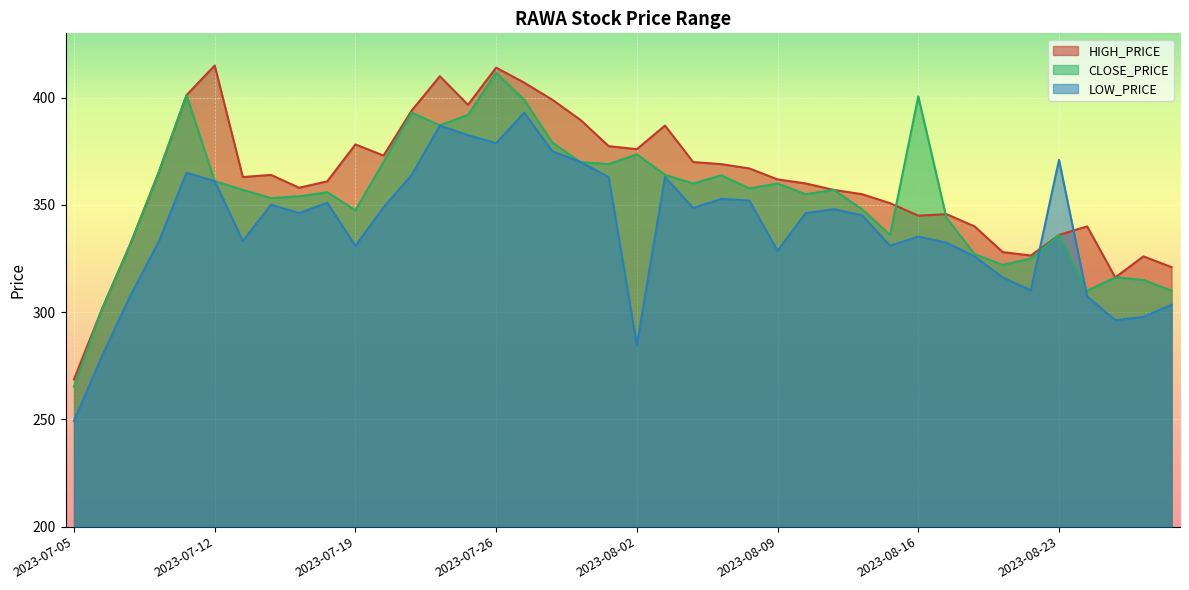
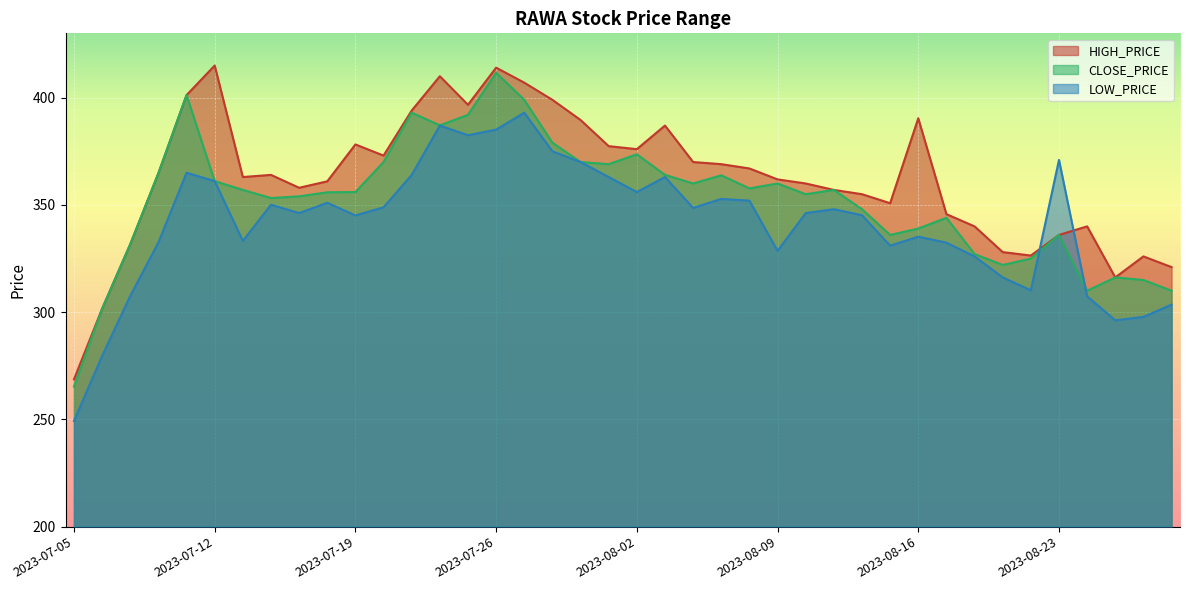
CLOSE_PRICE, 2023-07-19: 348 -> 356
LOW_PRICE, 2023-07-19: 331 -> 345
LOW_PRICE, 2023-07-26: 379 -> 385
LOW_PRICE, 2023-08-02: 285 -> 356
HIGH_PRICE, 2023-08-16: 345 -> 390
CLOSE_PRICE, 2023-08-16: 401 -> 339
